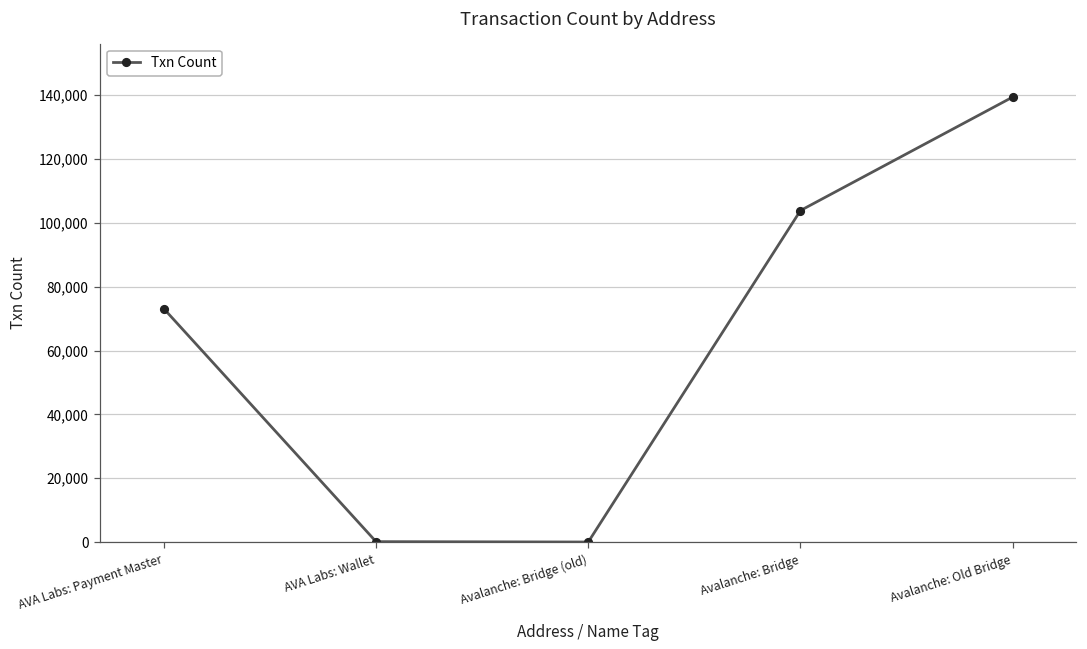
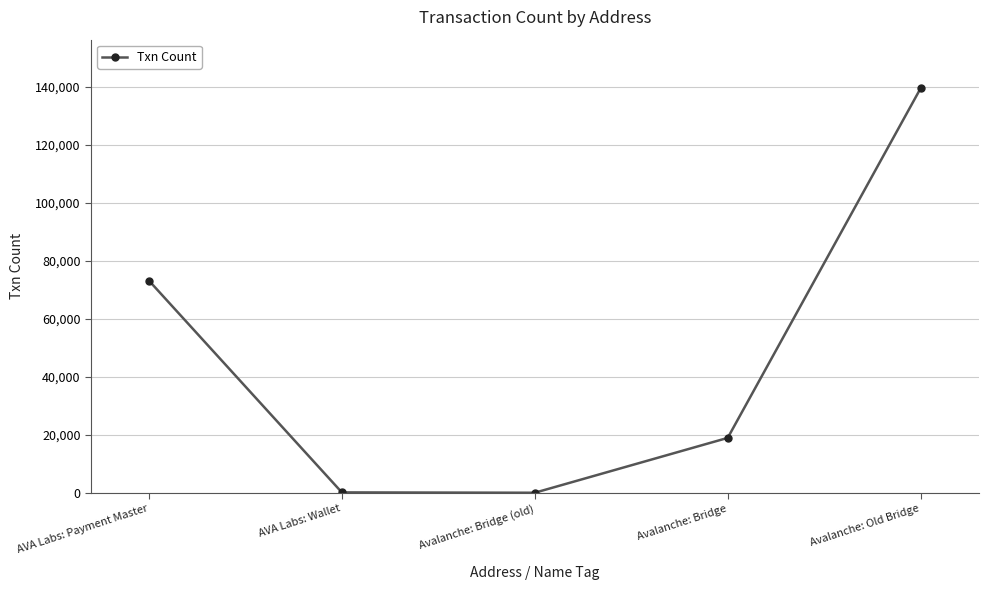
Avalanche: Bridge: 104,000 -> 19,000
